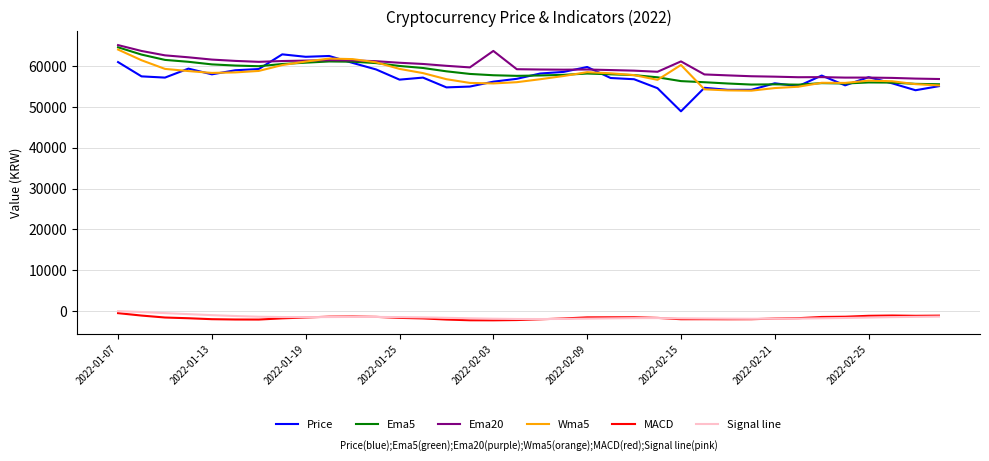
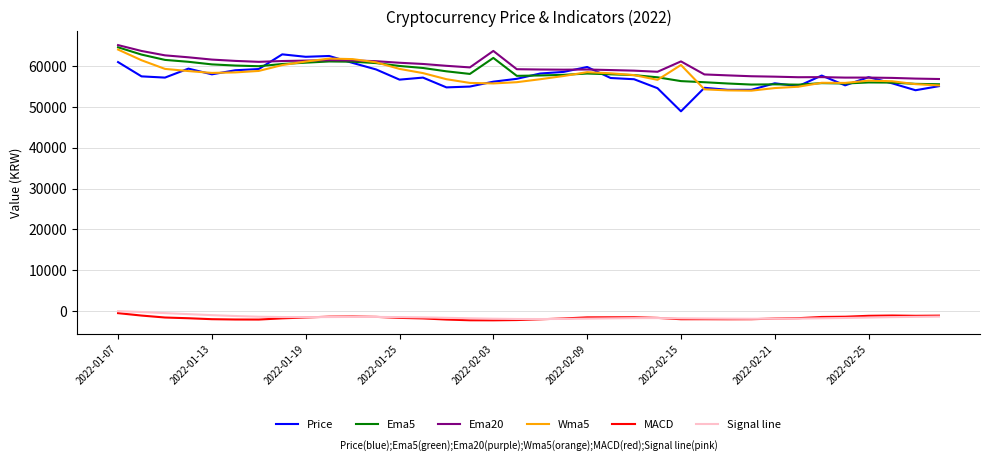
Ema5, 2022-02-03: 58000 -> 62000
